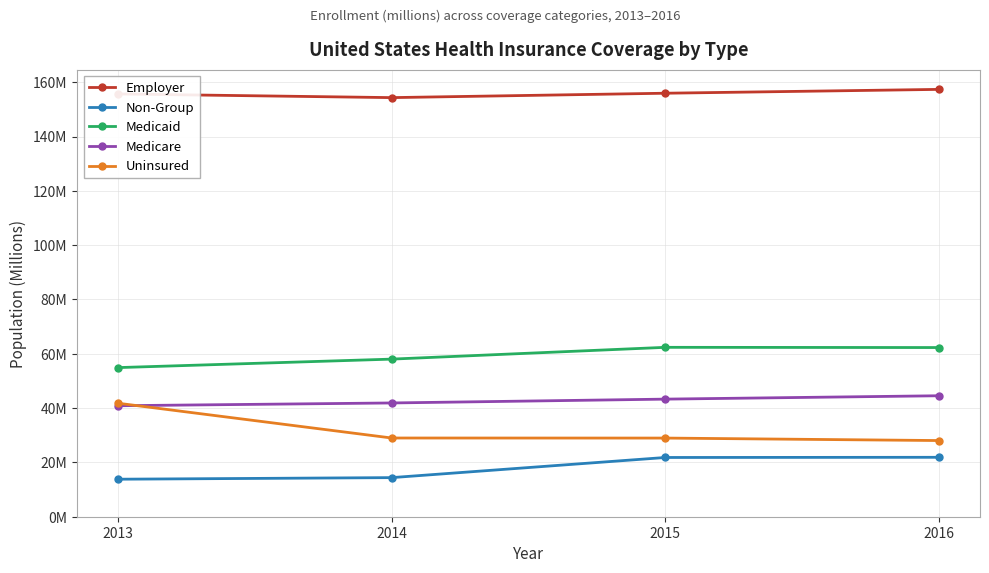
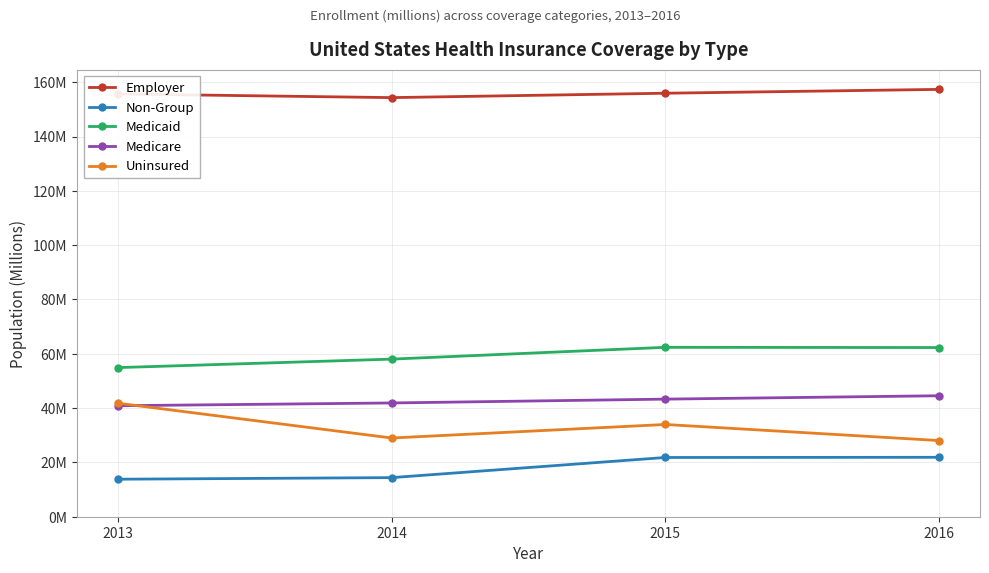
Uninsured, 2015: 29000000 -> 34000000
